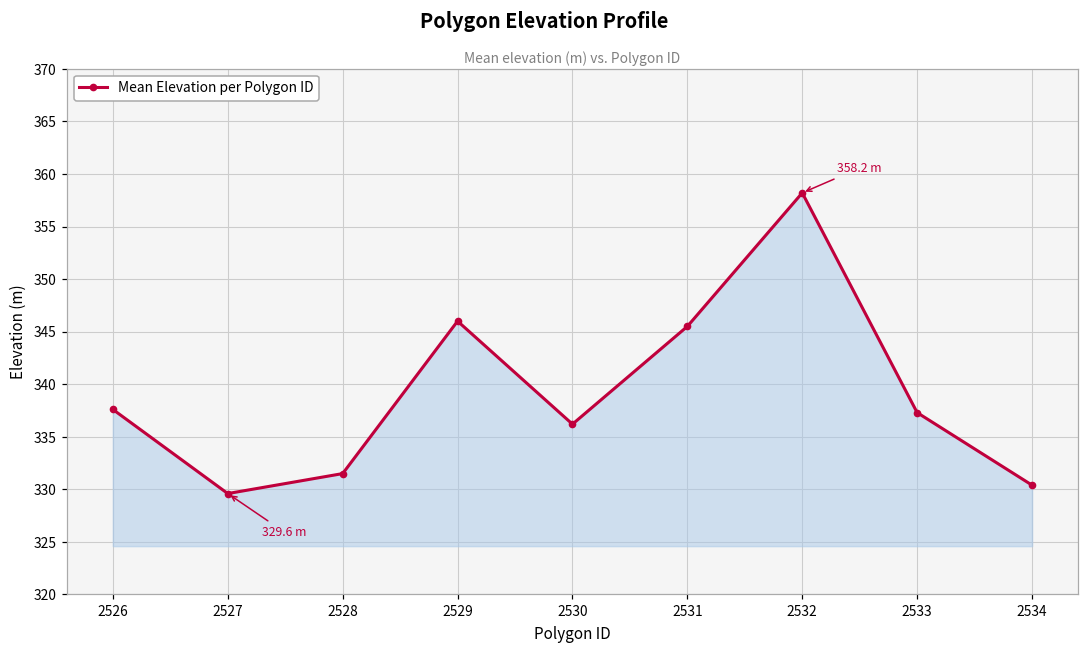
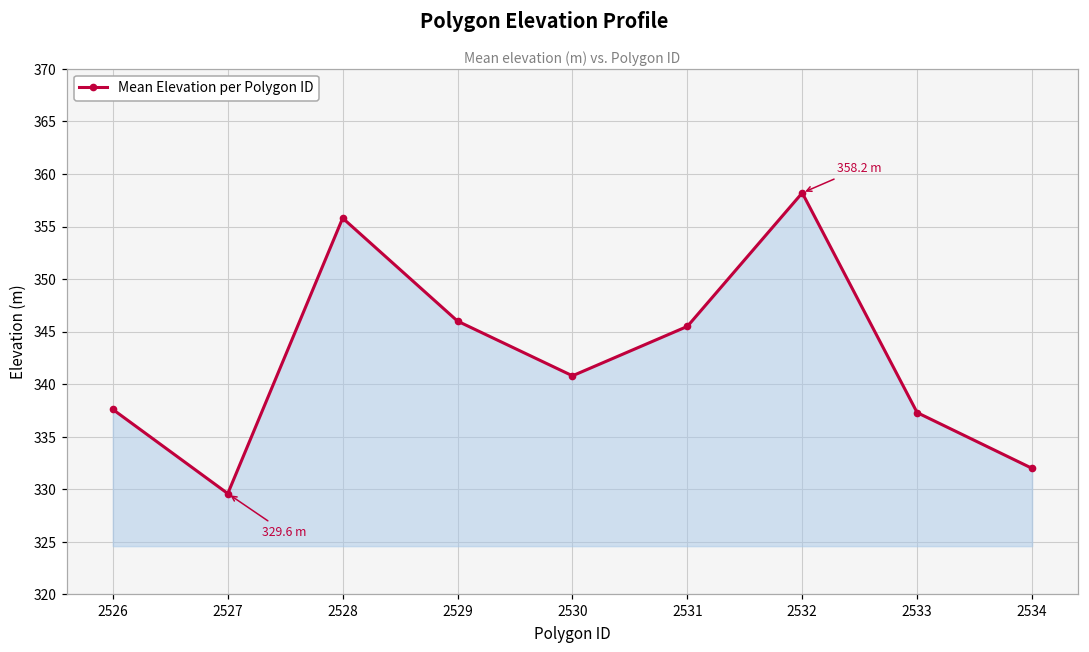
2528: 332 -> 356
2530: 336 -> 341
2534: 330 -> 332
